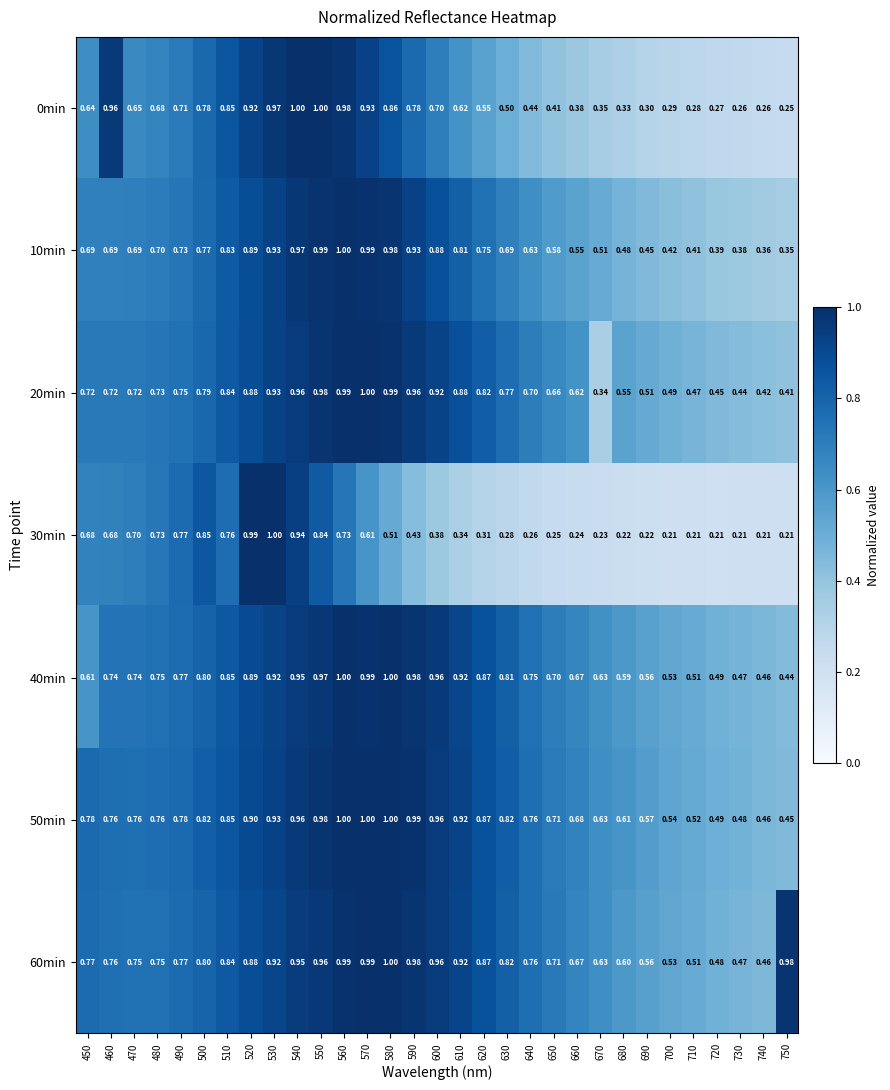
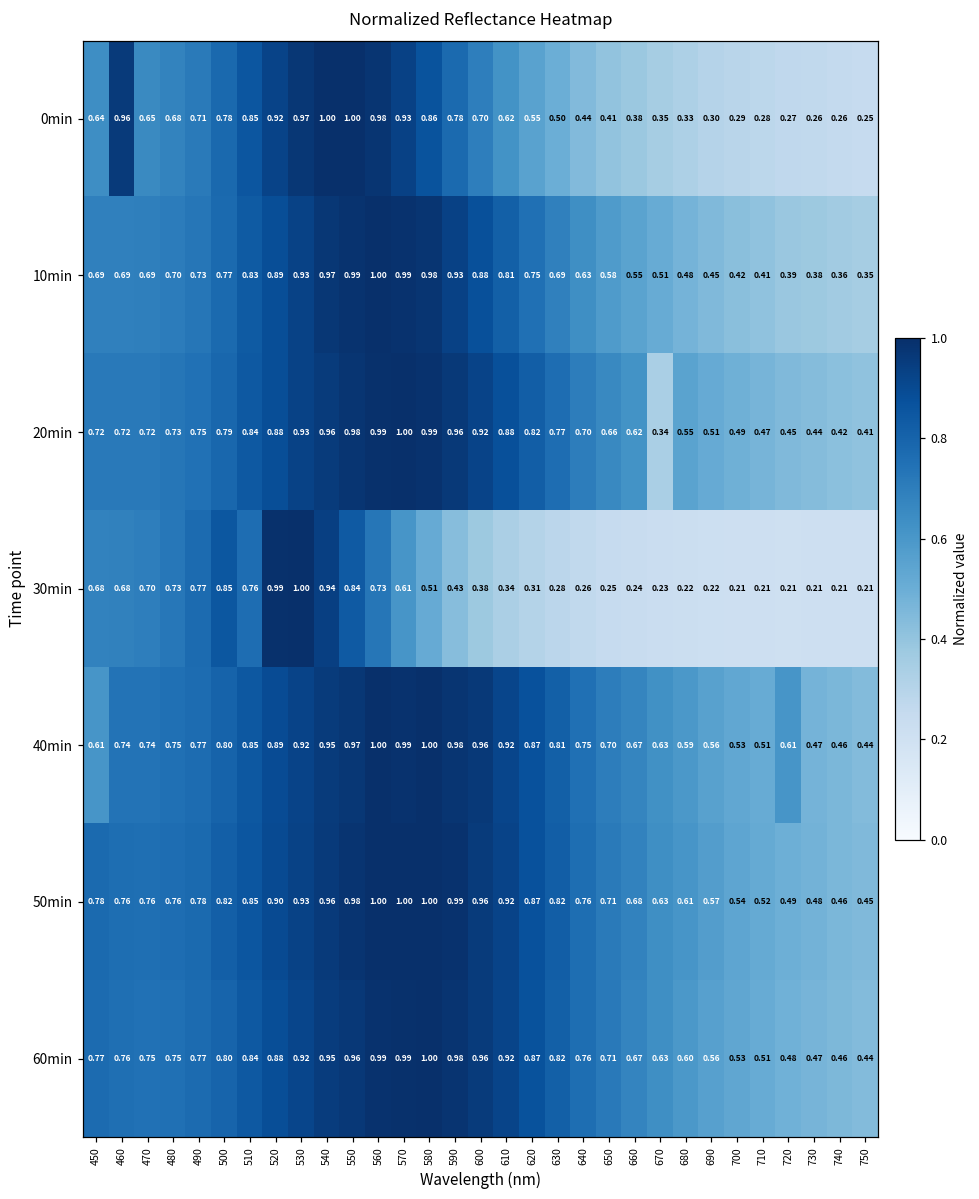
40min, 720: 0.49 -> 0.61
60min, 750: 0.98 -> 0.44
